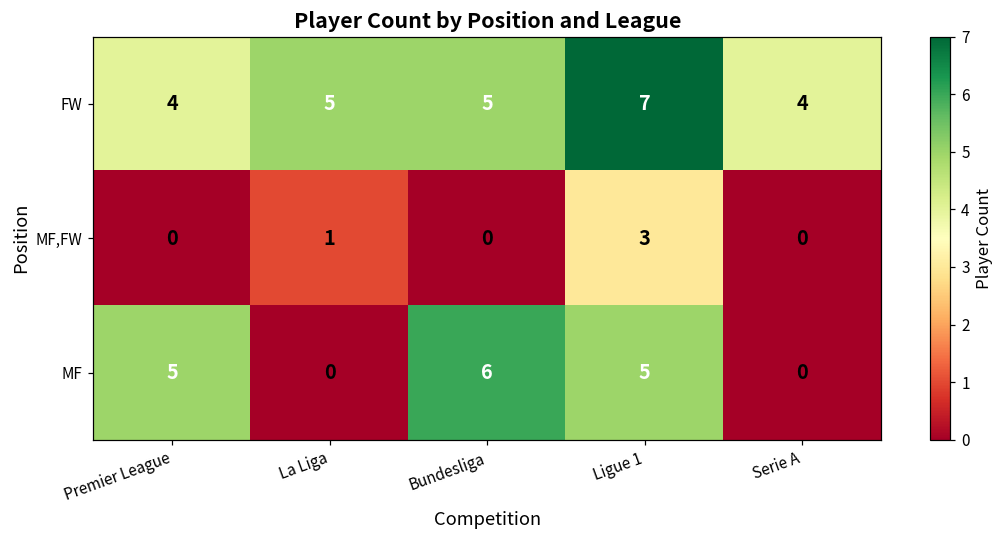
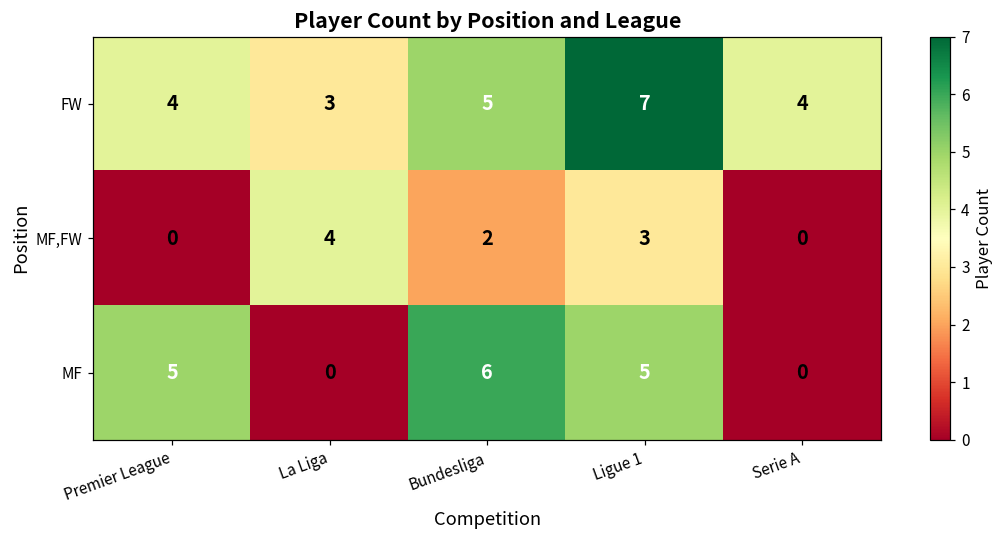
FW, La Liga: 5 -> 3
MF,FW, La Liga: 1 -> 4
MF,FW, Bundesliga: 0 -> 2
